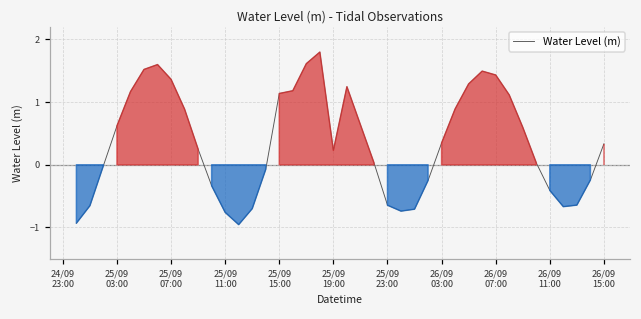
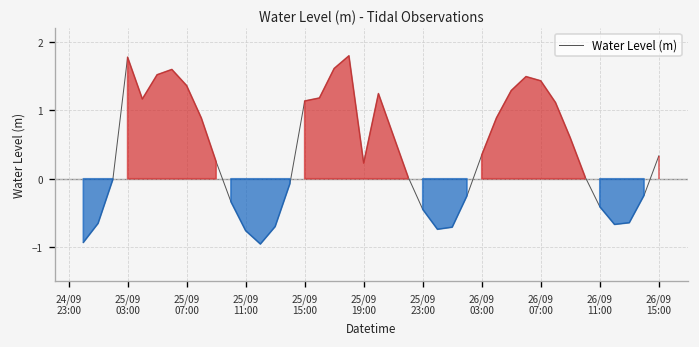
25/09 03:00: 0.6 -> 1.8
25/09 23:00: -0.6 -> -0.4
